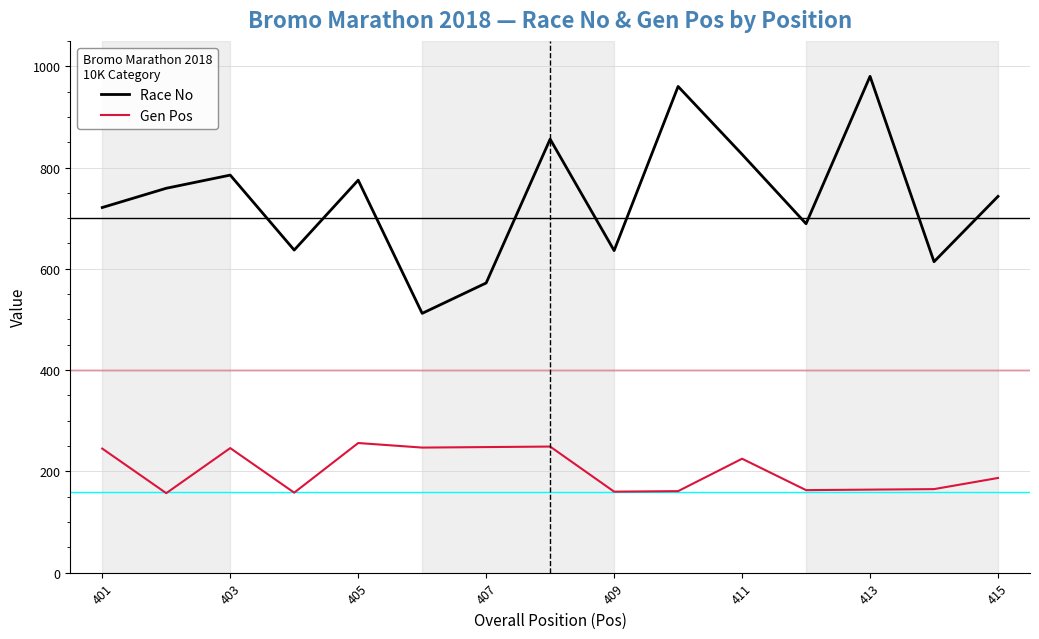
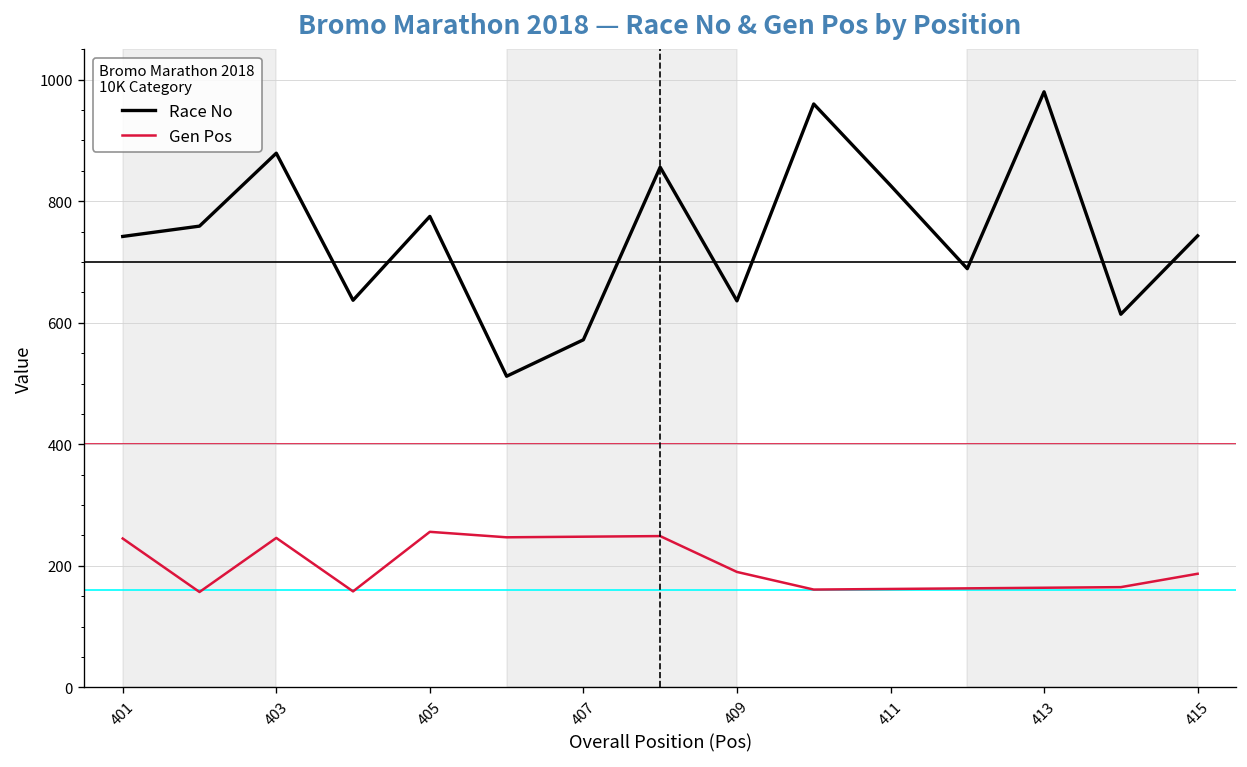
Race No, 401: 720 -> 740
Race No, 403: 790 -> 880
Gen Pos, 409: 160 -> 190
Gen Pos, 411: 230 -> 160
